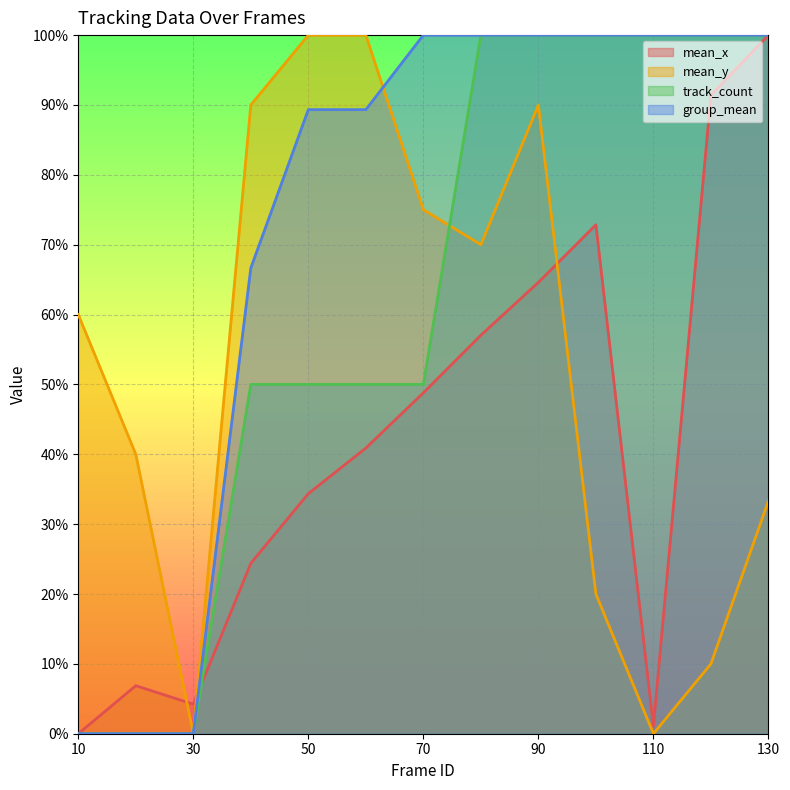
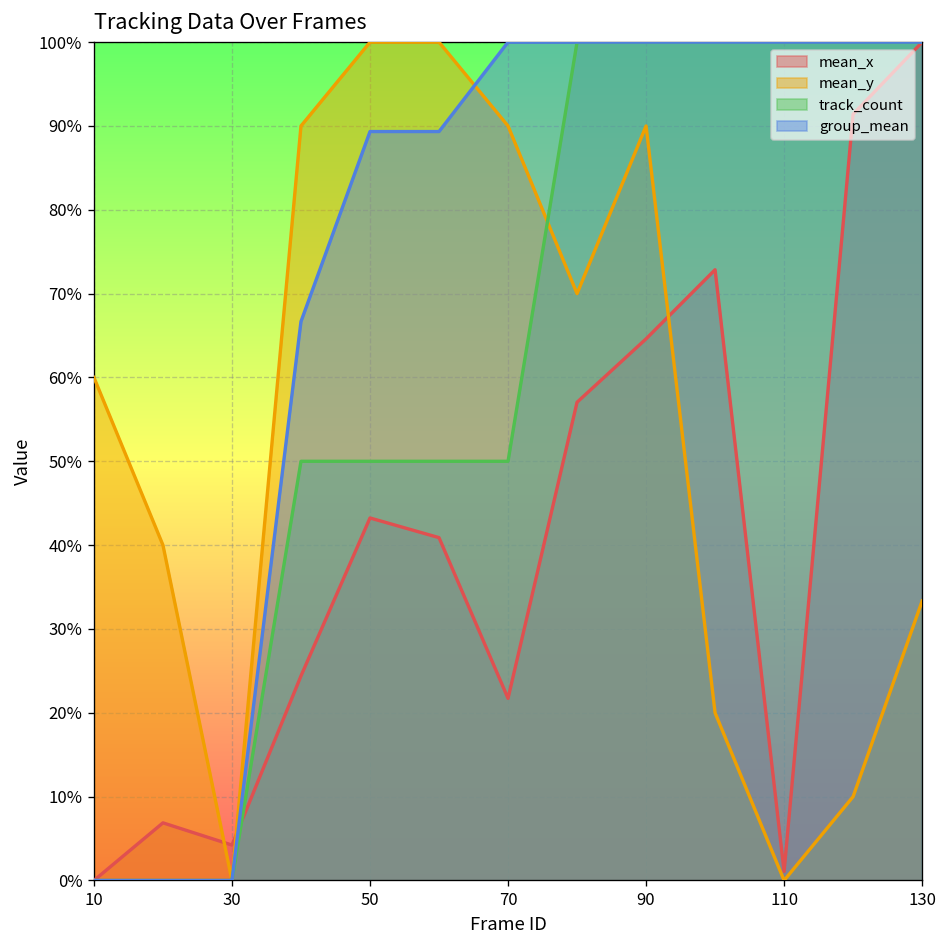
mean_x, 50: 34% -> 43%
mean_x, 70: 49% -> 22%
mean_y, 70: 75% -> 90%
